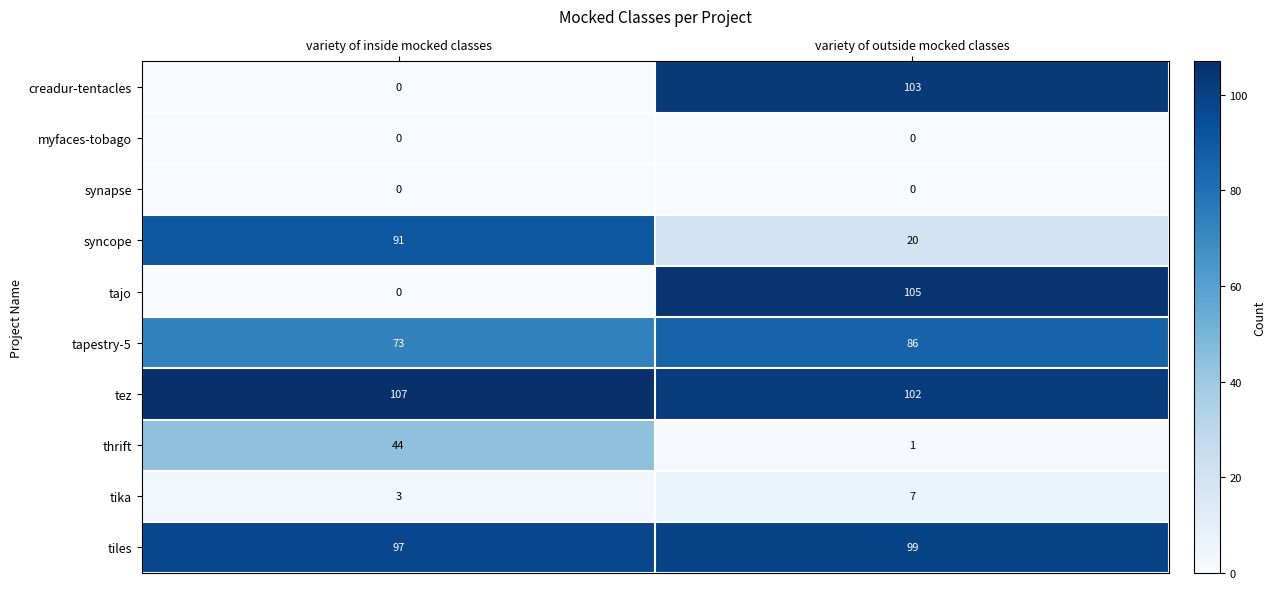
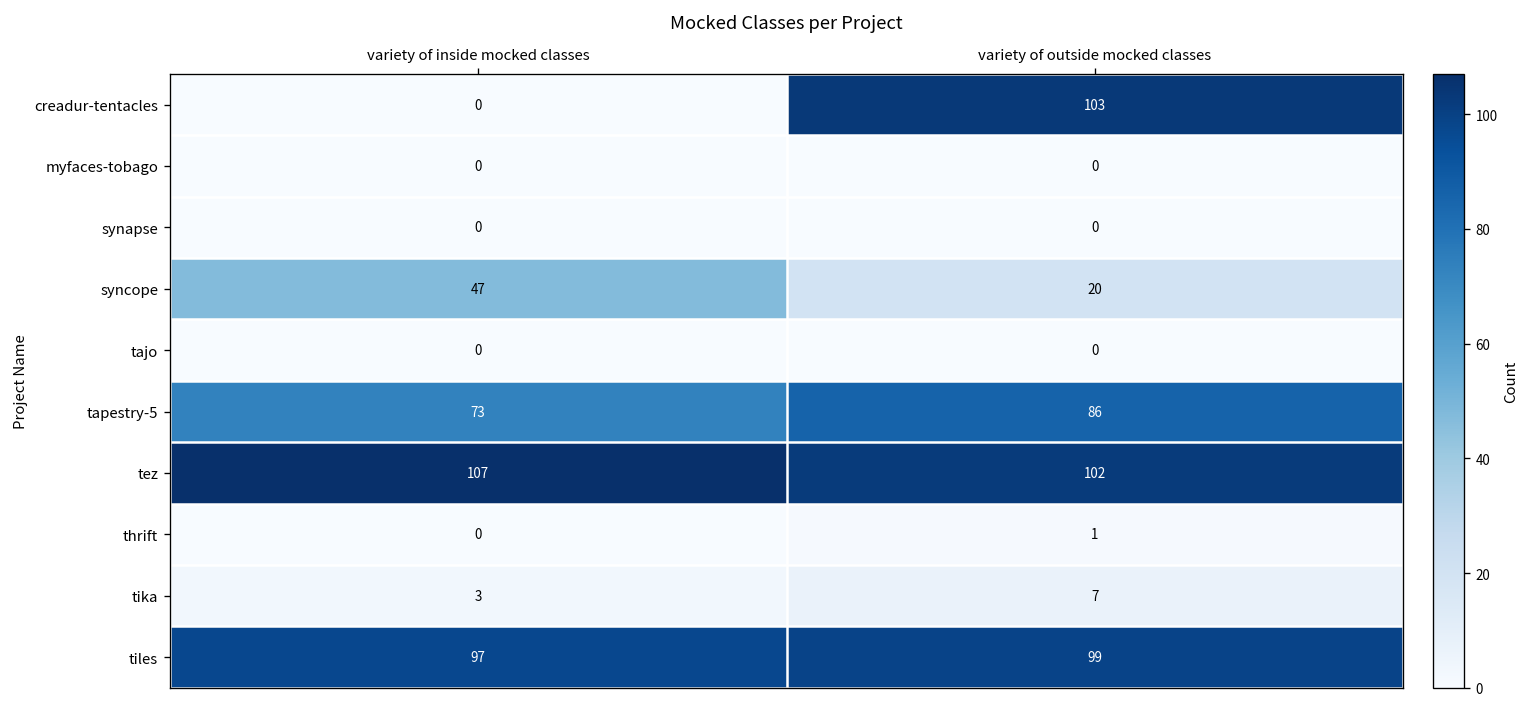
syncope, variety of inside mocked classes: 91 -> 47
tajo, variety of outside mocked classes: 105 -> 0
thrift, variety of inside mocked classes: 44 -> 0
